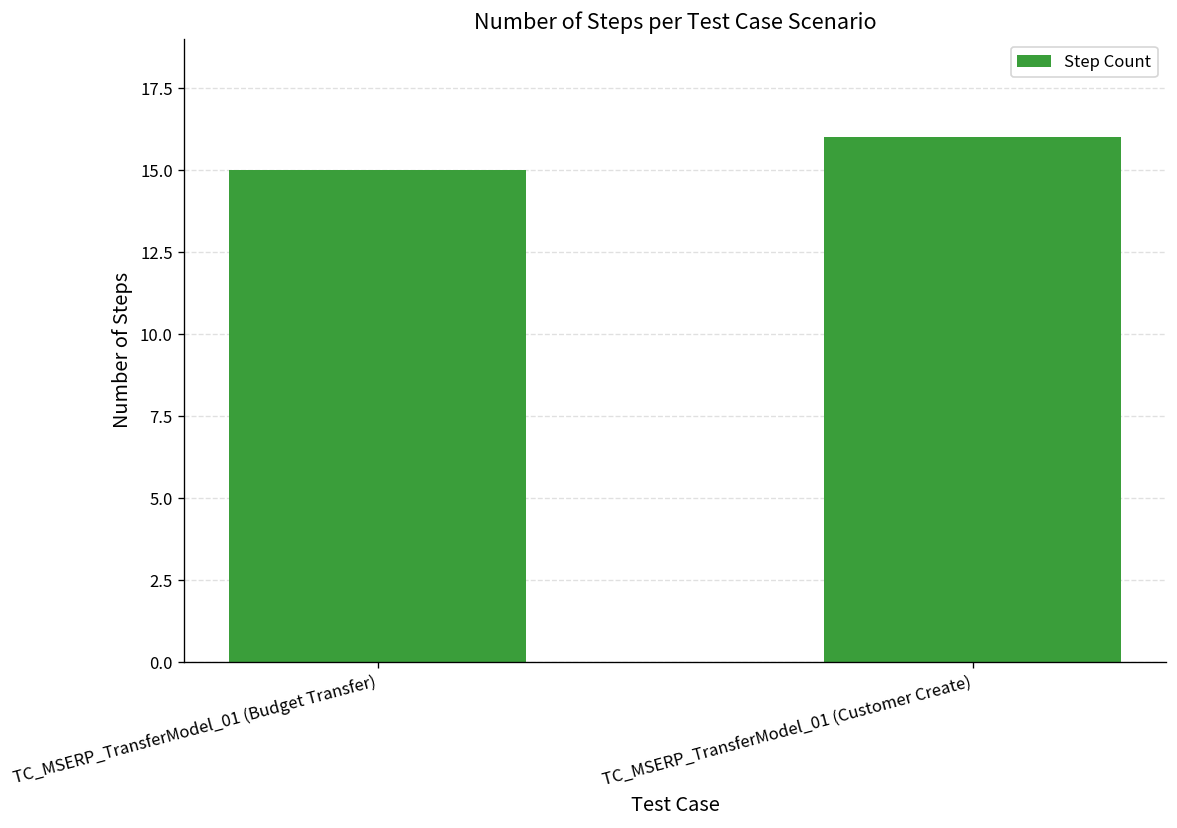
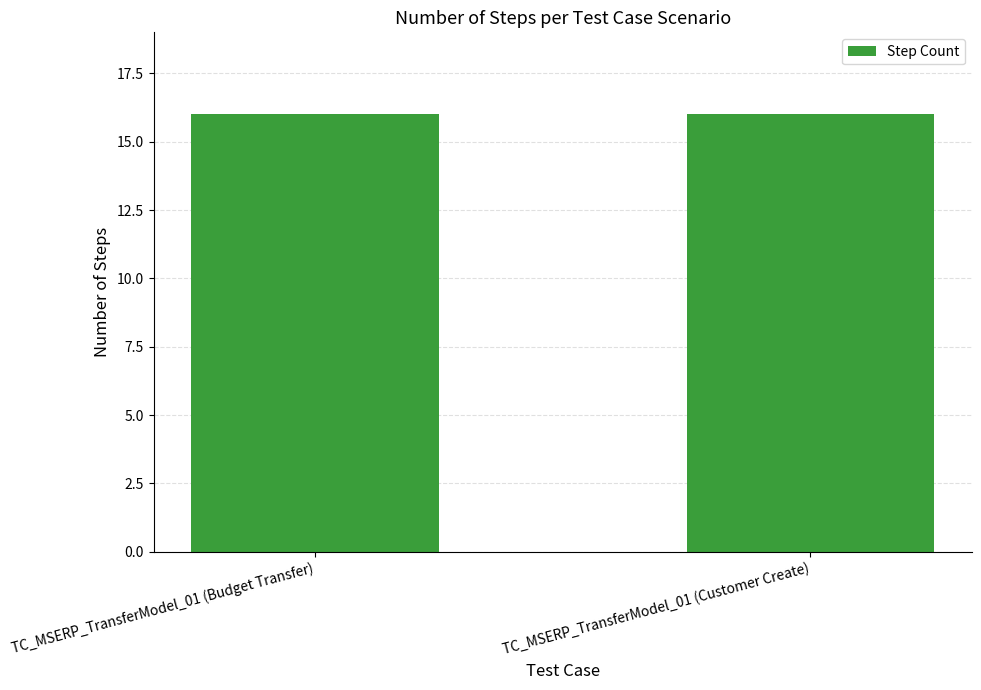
TC_MSERP_TransferModel_01 (Budget Transfer): 15 -> 16
